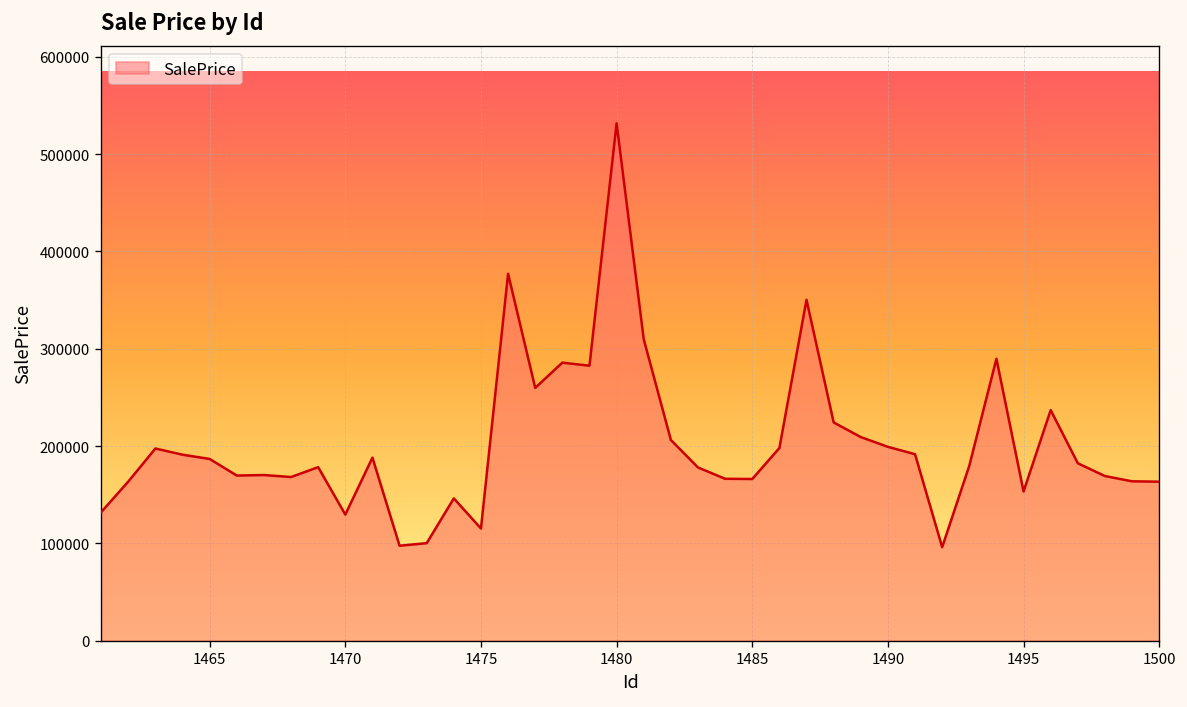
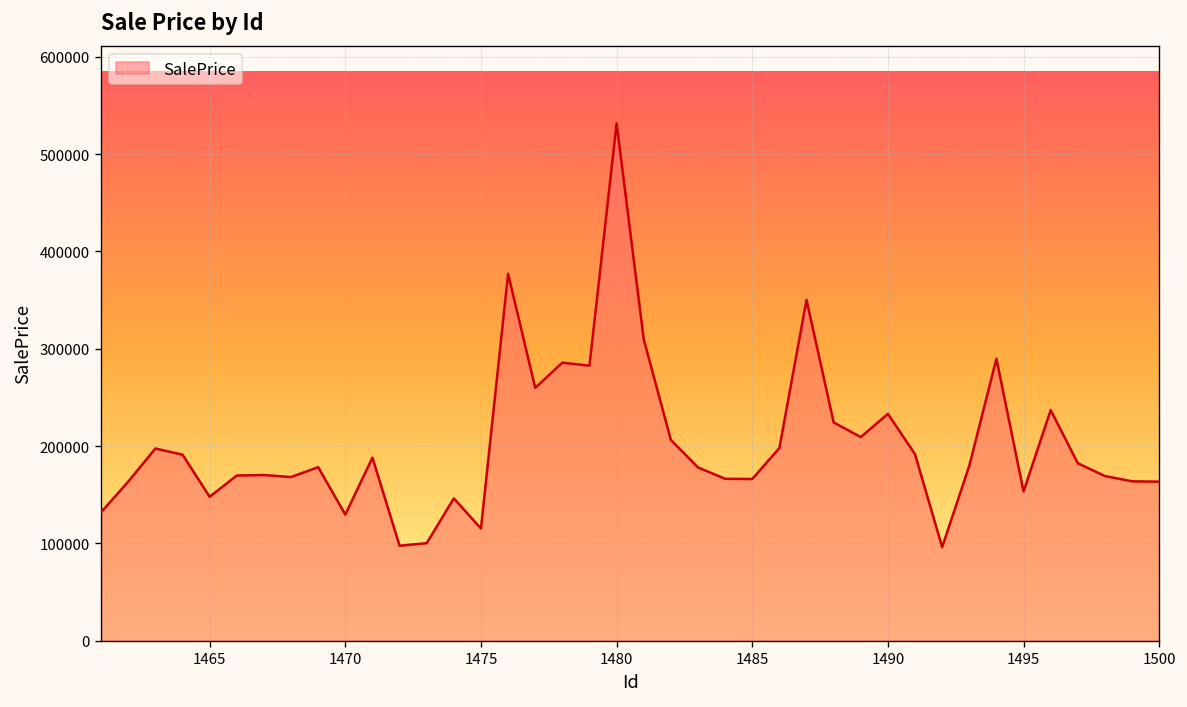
1465: 190000 -> 150000
1490: 200000 -> 230000
